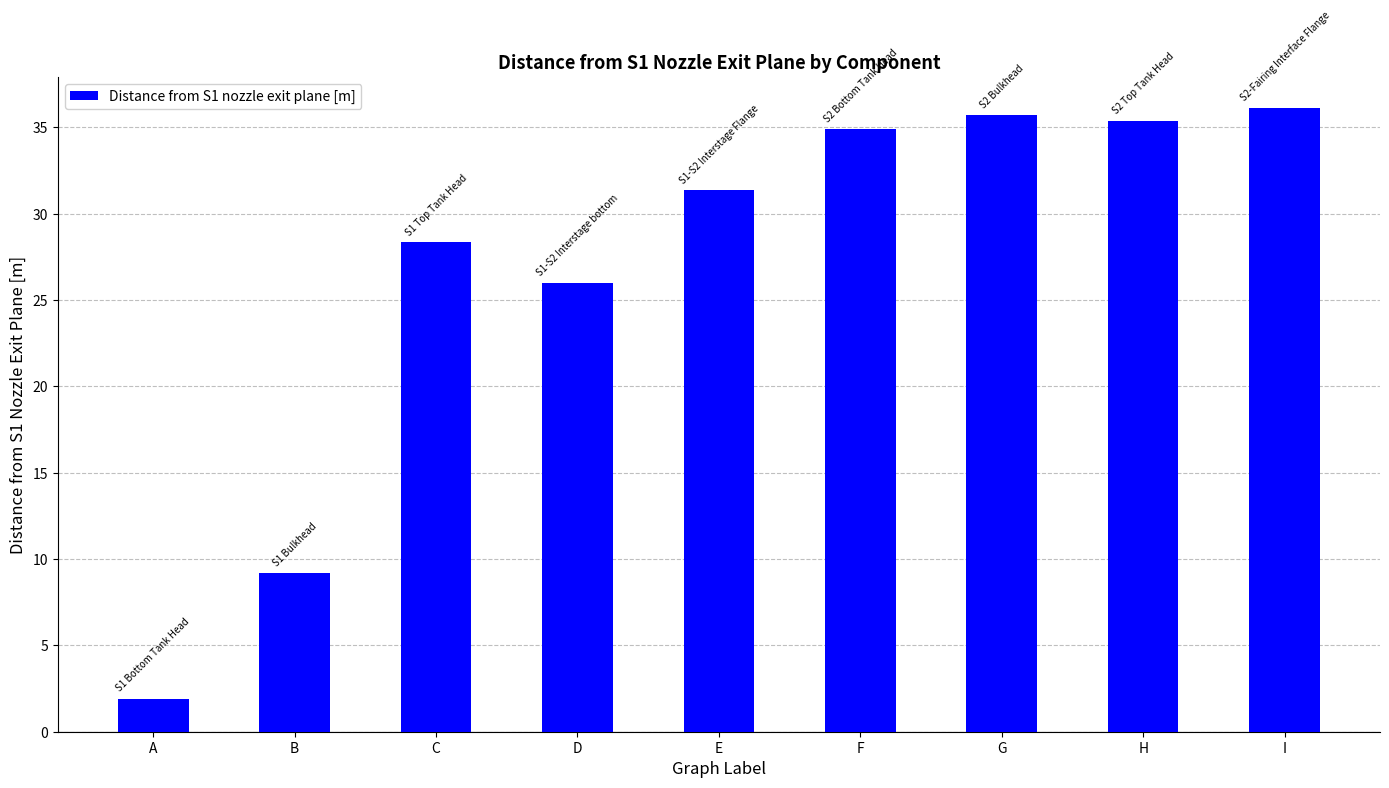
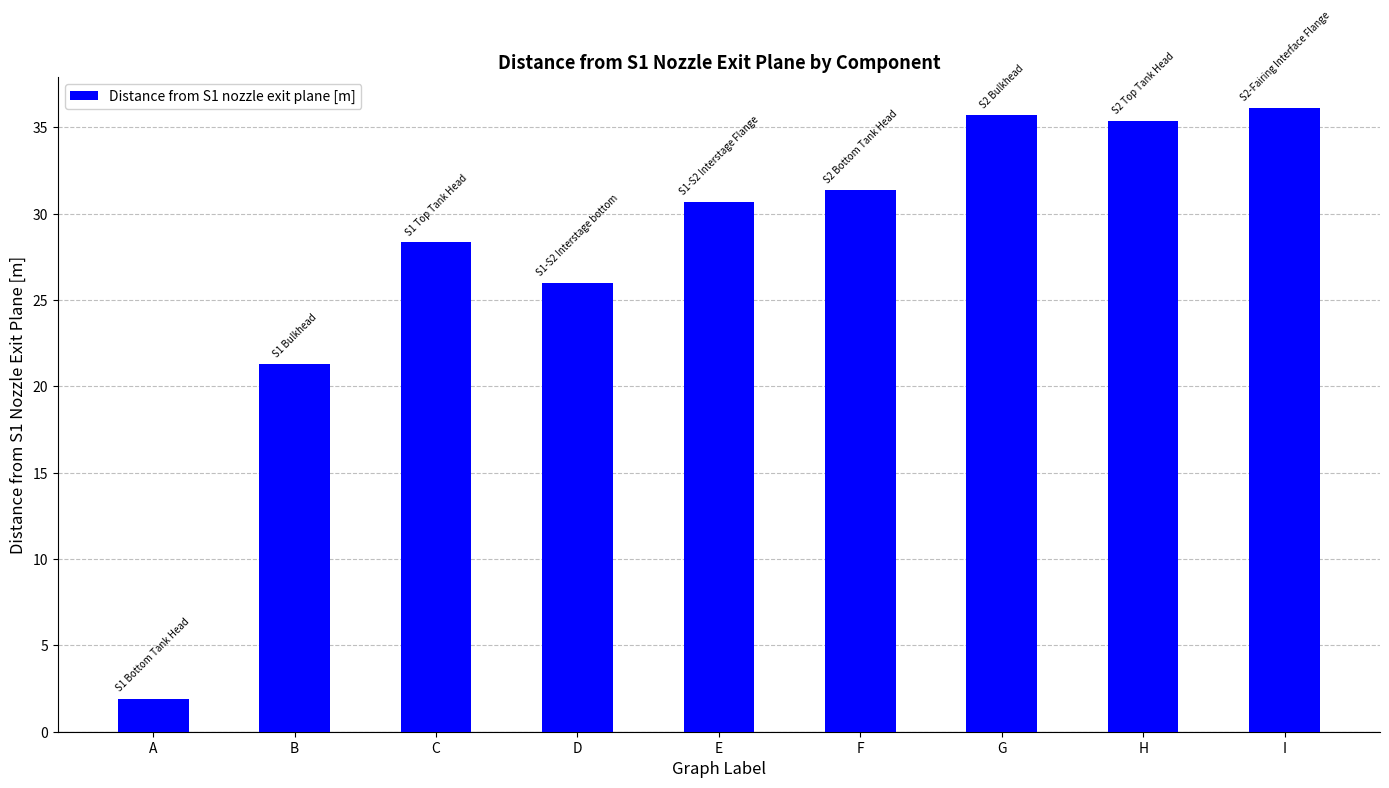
B: 9.2 -> 21.3
E: 31.4 -> 30.7
F: 34.9 -> 31.4
